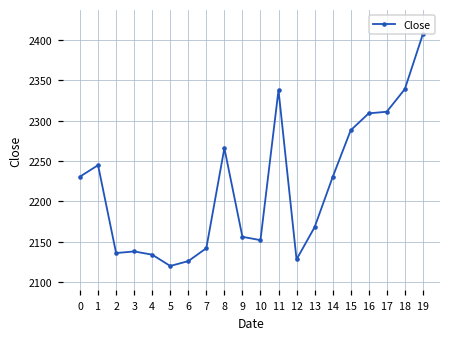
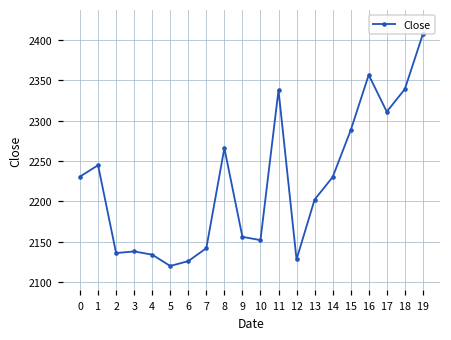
13: 2170 -> 2200
16: 2310 -> 2360
